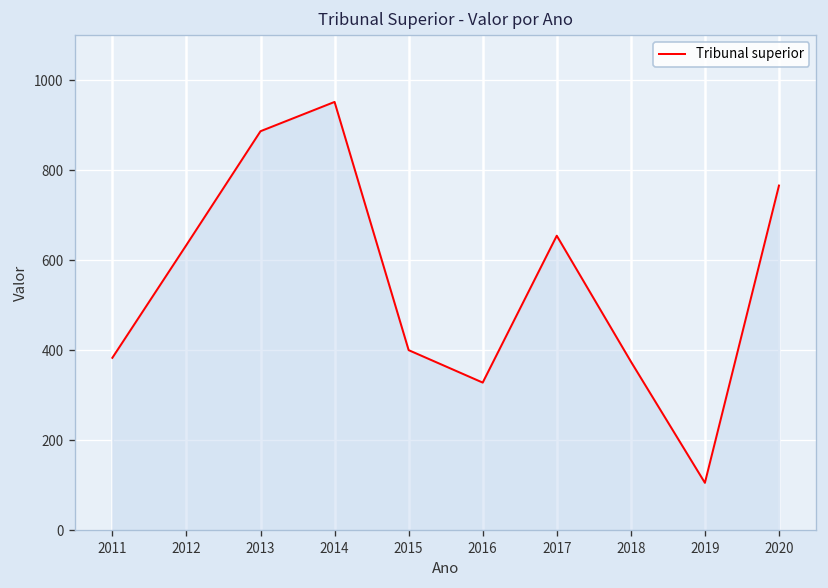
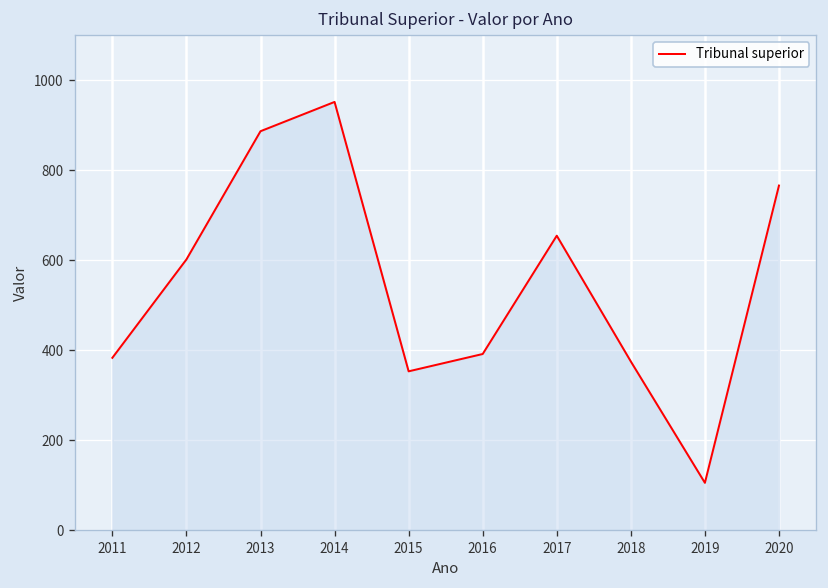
2012: 630 -> 600
2015: 400 -> 350
2016: 330 -> 390
